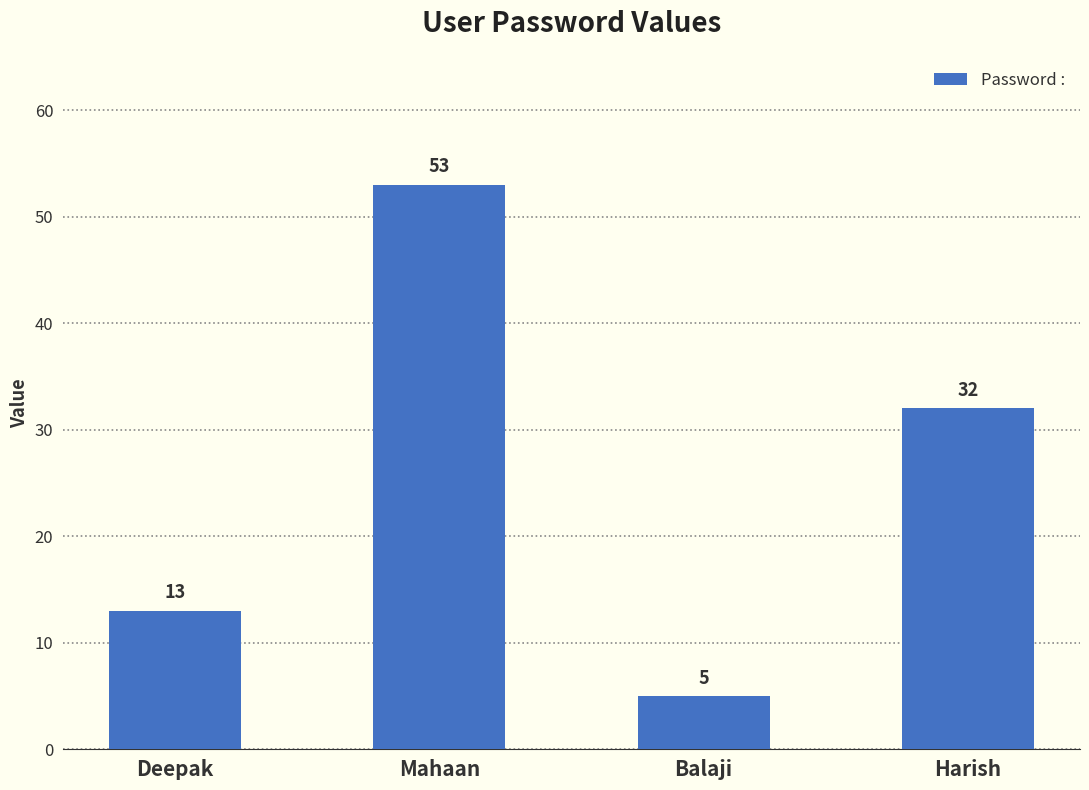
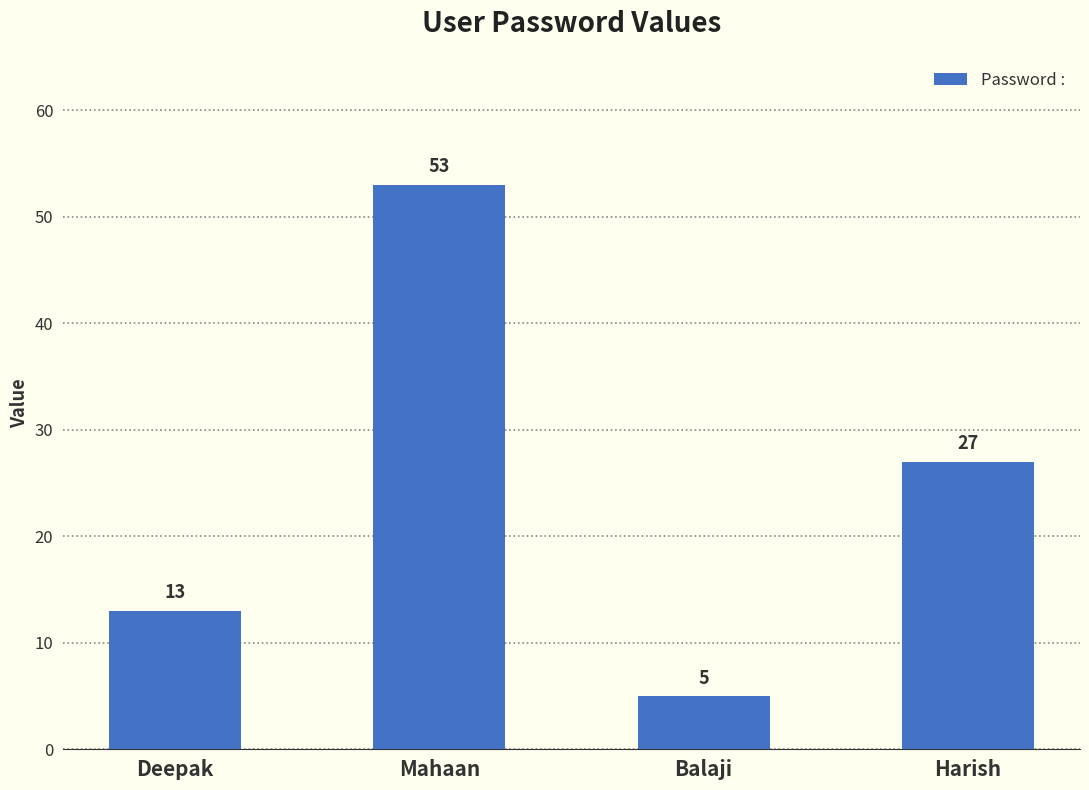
Harish: 32 -> 27
